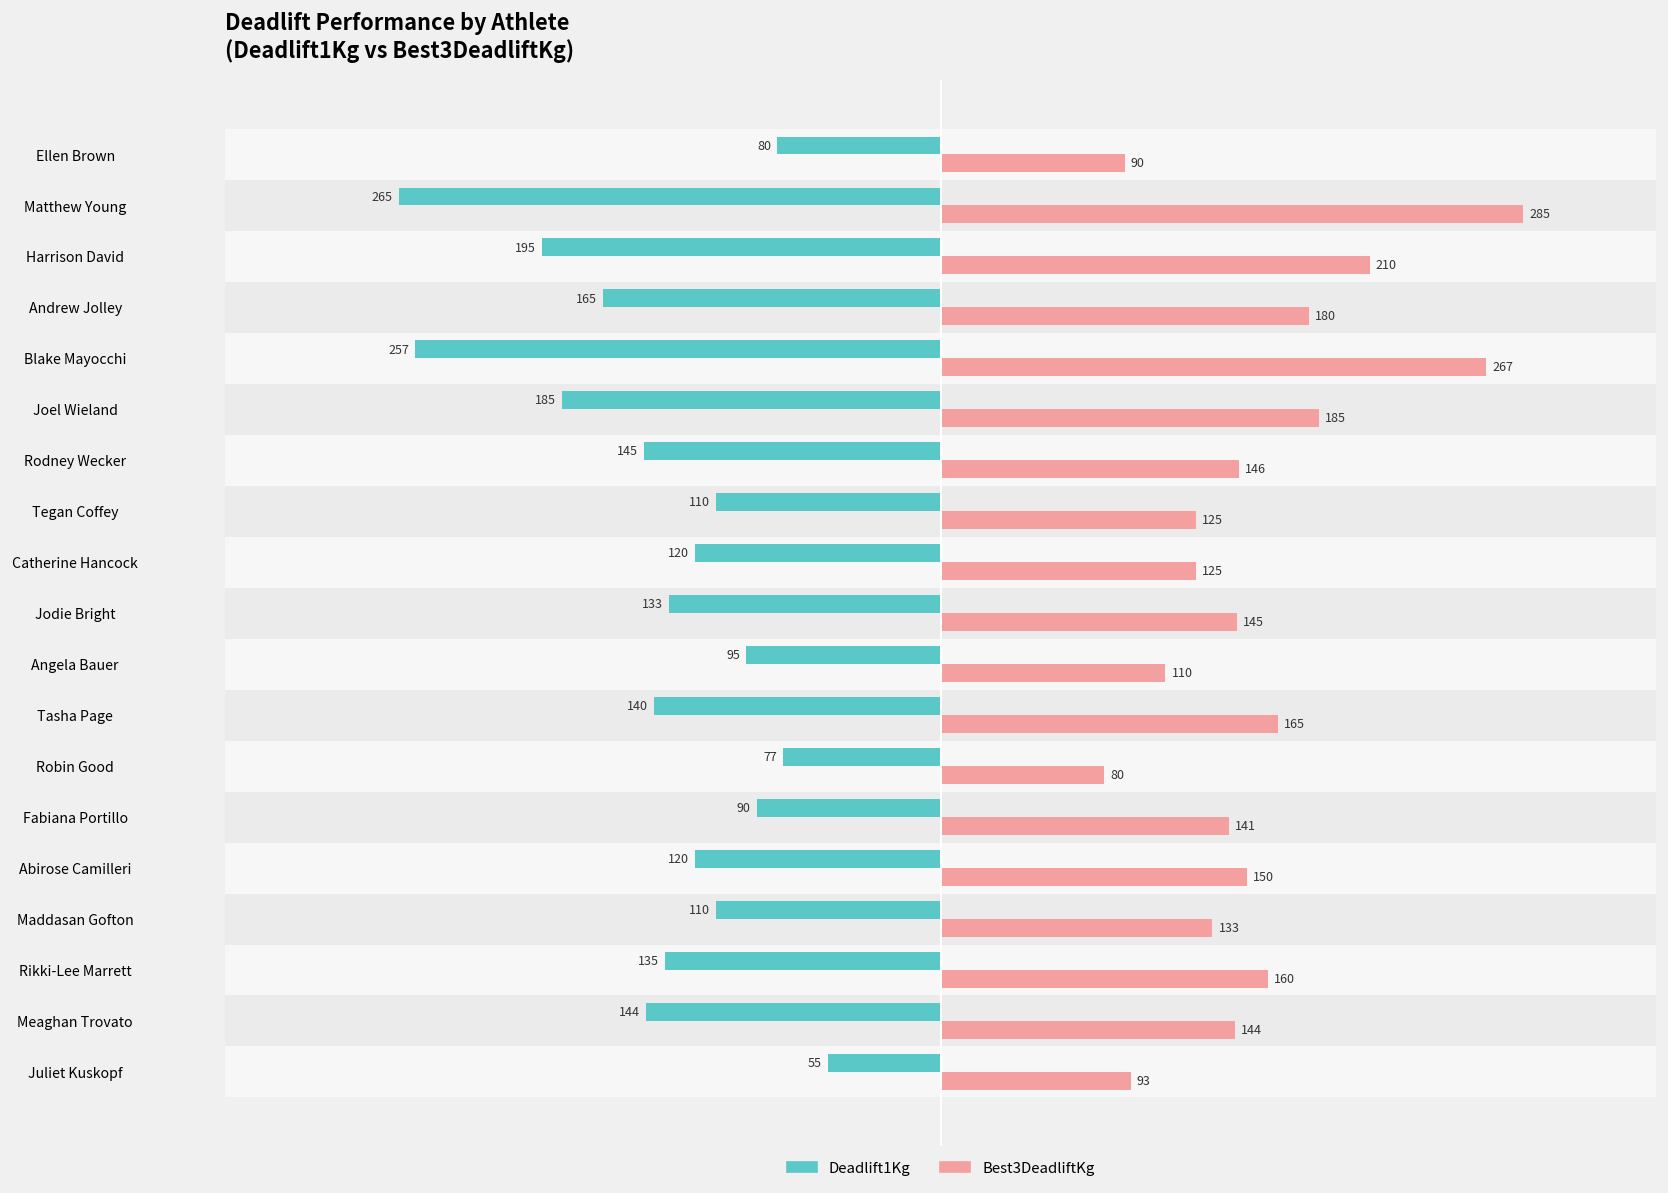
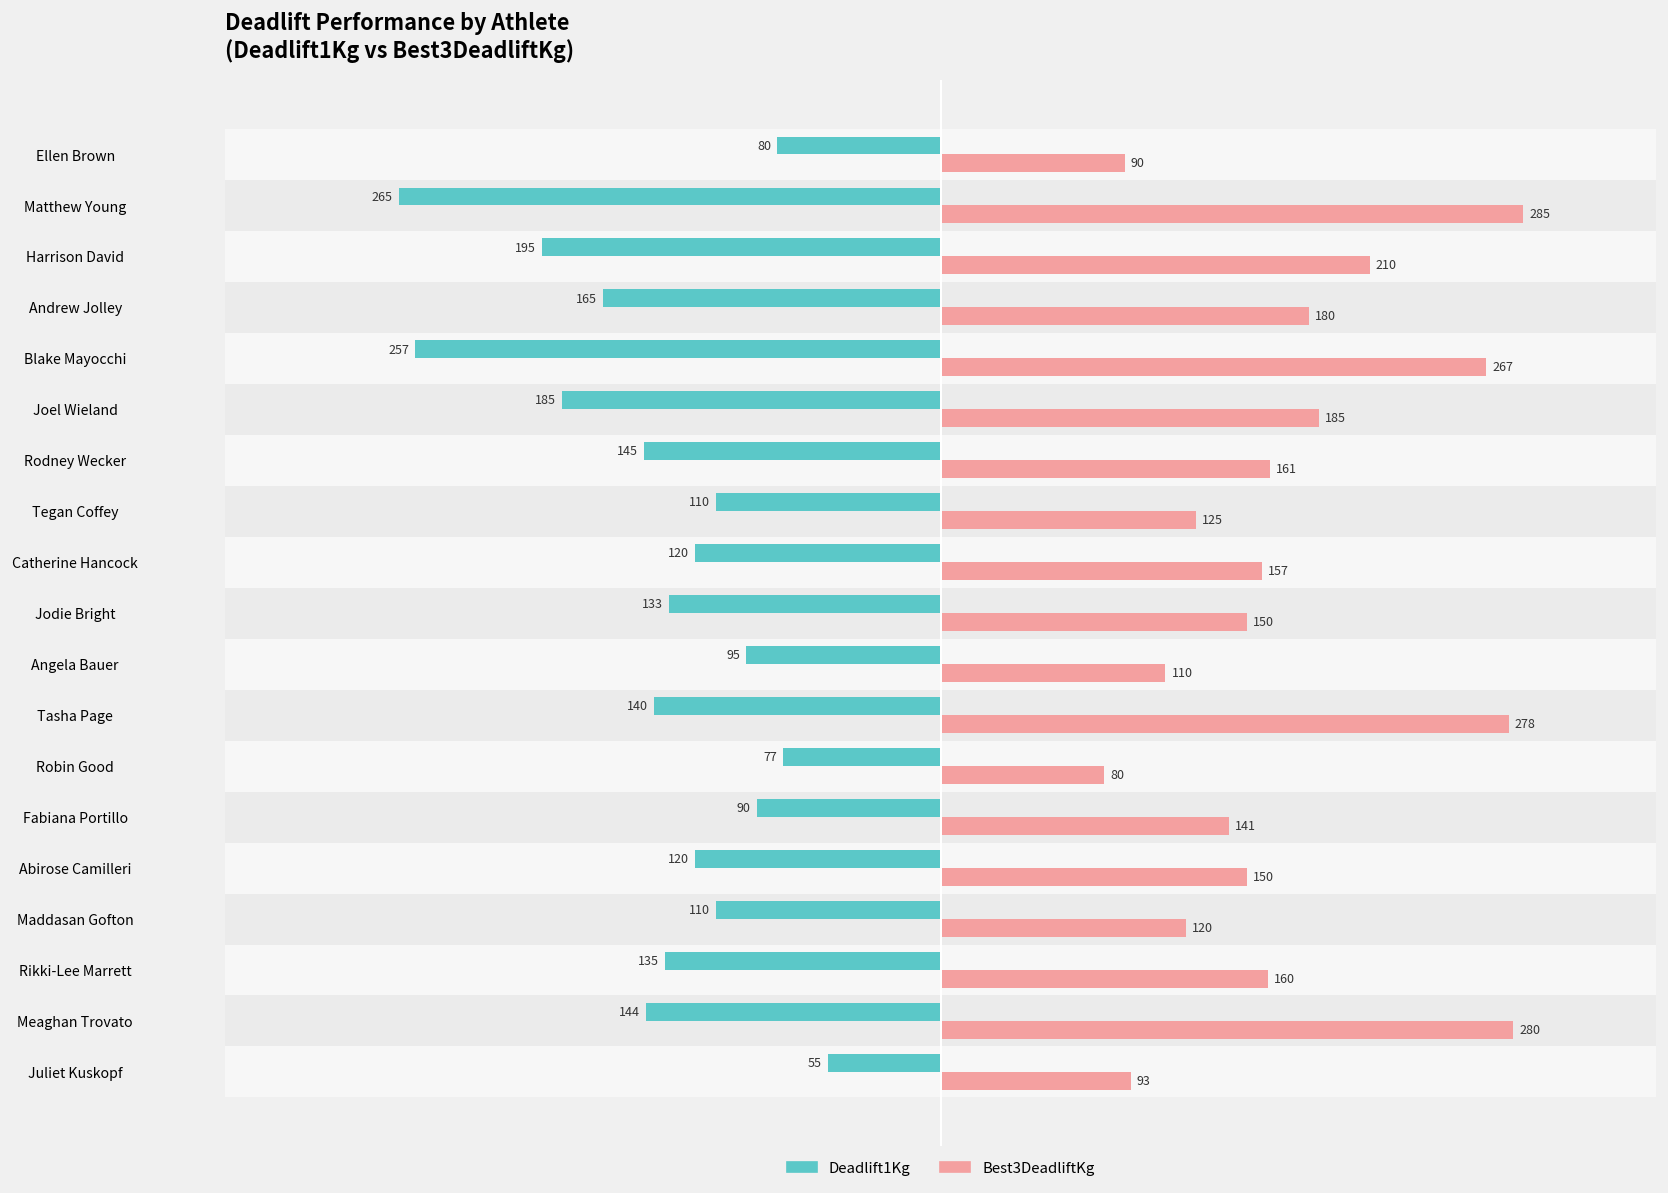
Best3DeadliftKg, Rodney Wecker: 146 -> 161
Best3DeadliftKg, Catherine Hancock: 125 -> 157
Best3DeadliftKg, Jodie Bright: 145 -> 150
Best3DeadliftKg, Tasha Page: 165 -> 278
Best3DeadliftKg, Maddasan Gofton: 133 -> 120
Best3DeadliftKg, Meaghan Trovato: 144 -> 280
